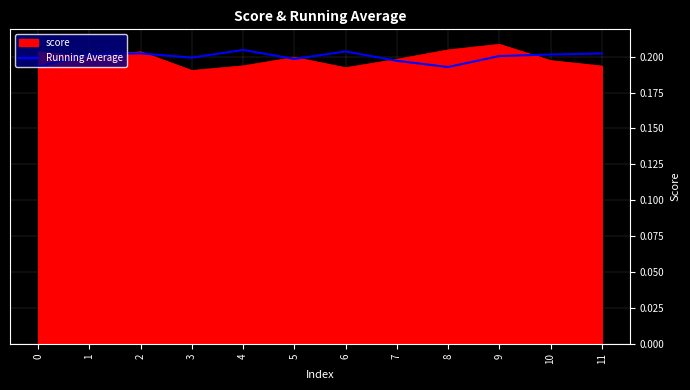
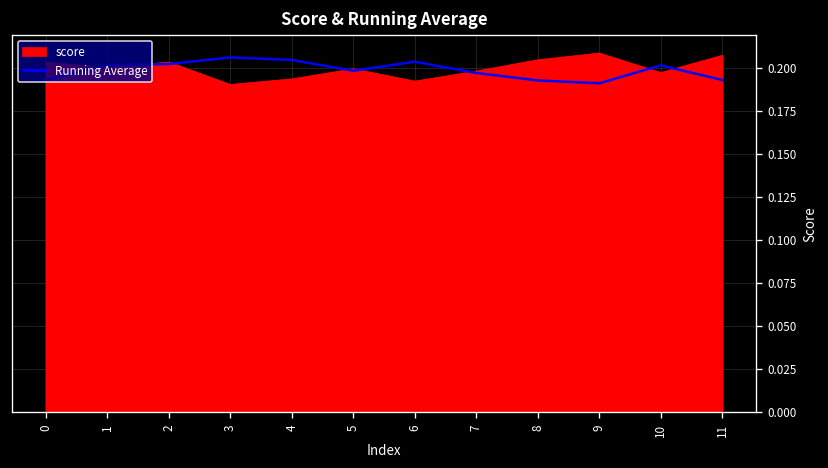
Running Average, 3: 0.199 -> 0.206
Running Average, 9: 0.200 -> 0.191
score, 11: 0.193 -> 0.207
Running Average, 11: 0.202 -> 0.193
